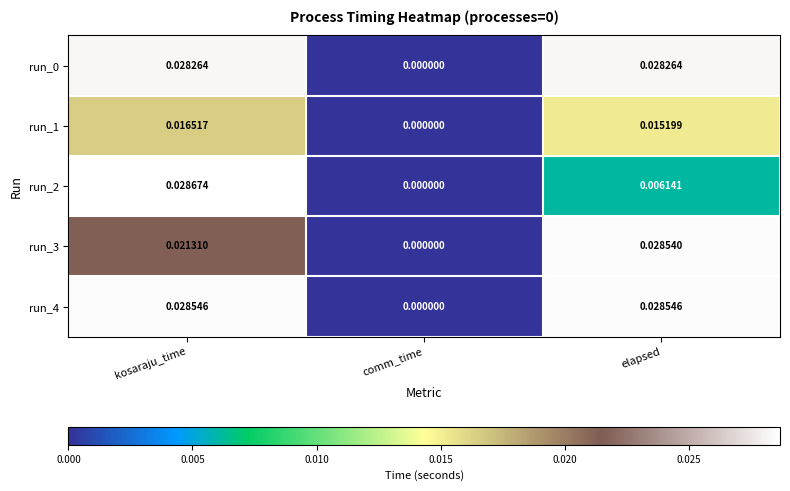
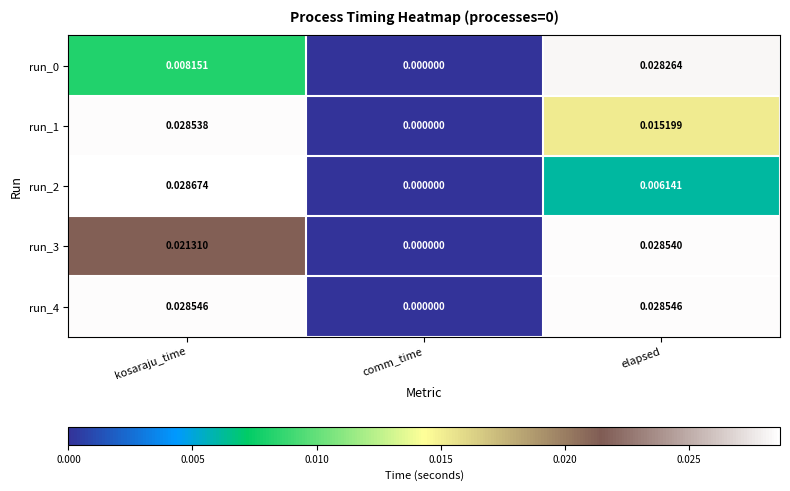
run_0, kosaraju_time: 0.028264 -> 0.008151
run_1, kosaraju_time: 0.016517 -> 0.028538
